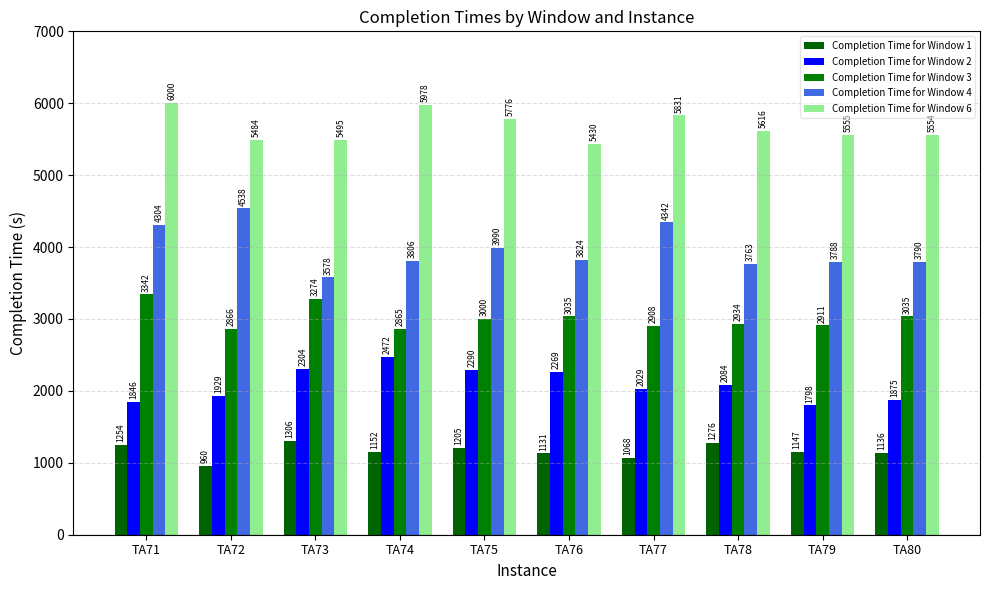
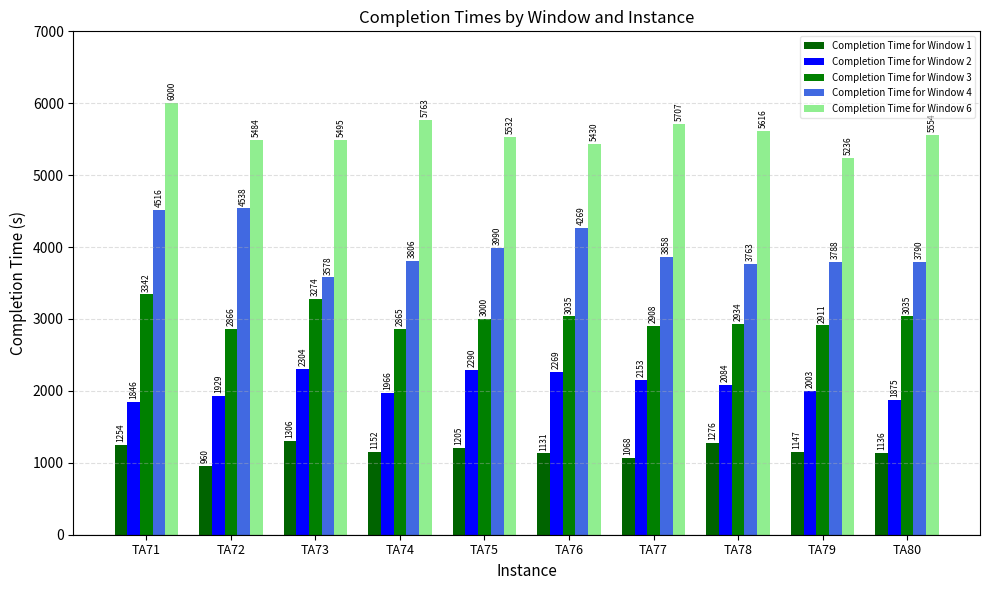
Completion Time for Window 4, TA71: 4304 -> 4516
Completion Time for Window 2, TA74: 2472 -> 1966
Completion Time for Window 6, TA74: 5978 -> 5763
Completion Time for Window 6, TA75: 5776 -> 5532
Completion Time for Window 4, TA76: 3824 -> 4269
Completion Time for Window 2, TA77: 2029 -> 2153
Completion Time for Window 4, TA77: 4342 -> 3858
Completion Time for Window 6, TA77: 5831 -> 5707
Completion Time for Window 2, TA79: 1798 -> 2003
Completion Time for Window 6, TA79: 5600 -> 5200
